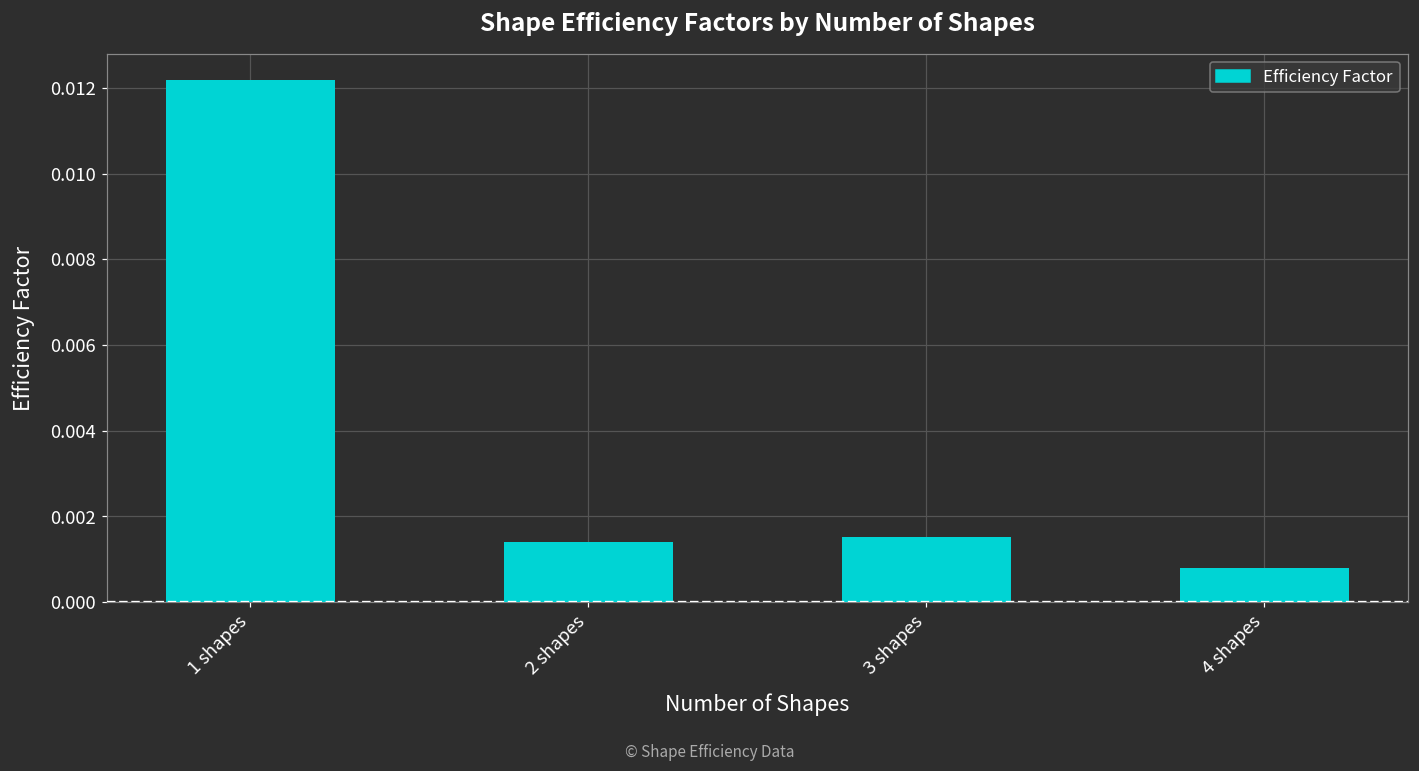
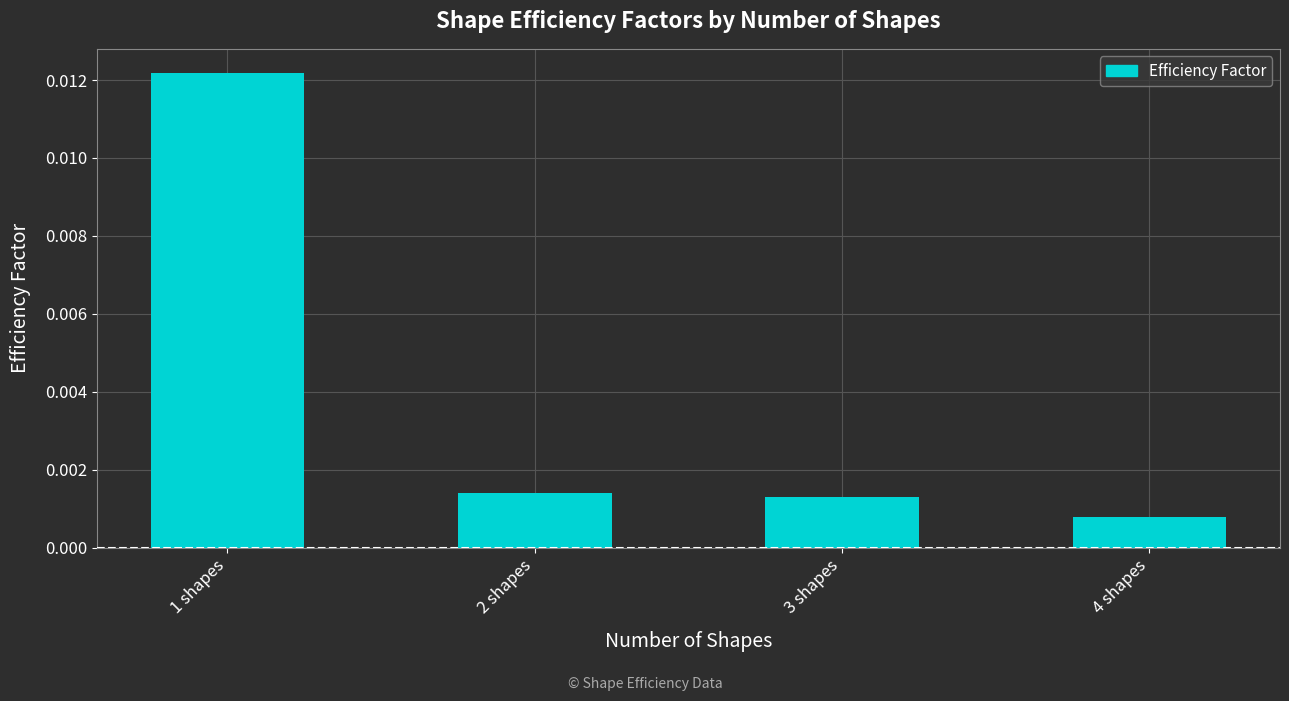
3 shapes: 0.0015 -> 0.0013
